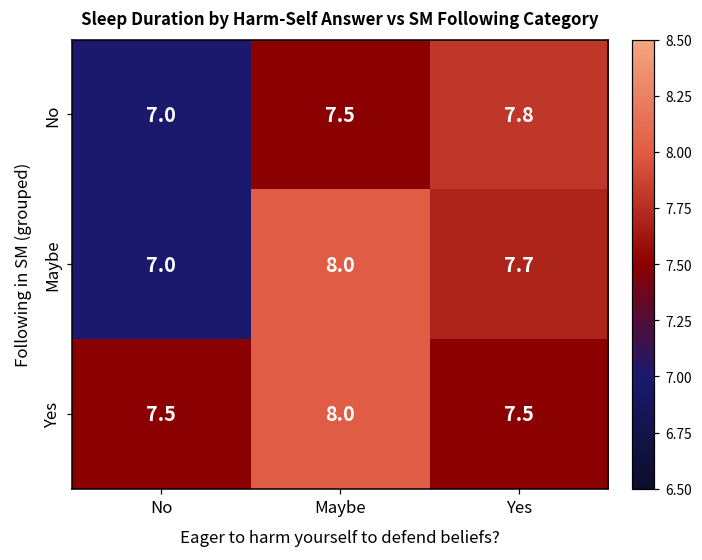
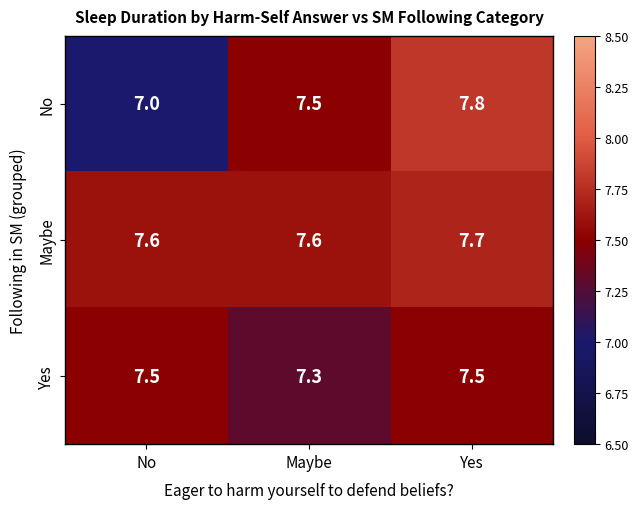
Maybe, No: 7.0 -> 7.6
Maybe, Maybe: 8.0 -> 7.6
Yes, Maybe: 8.0 -> 7.3
